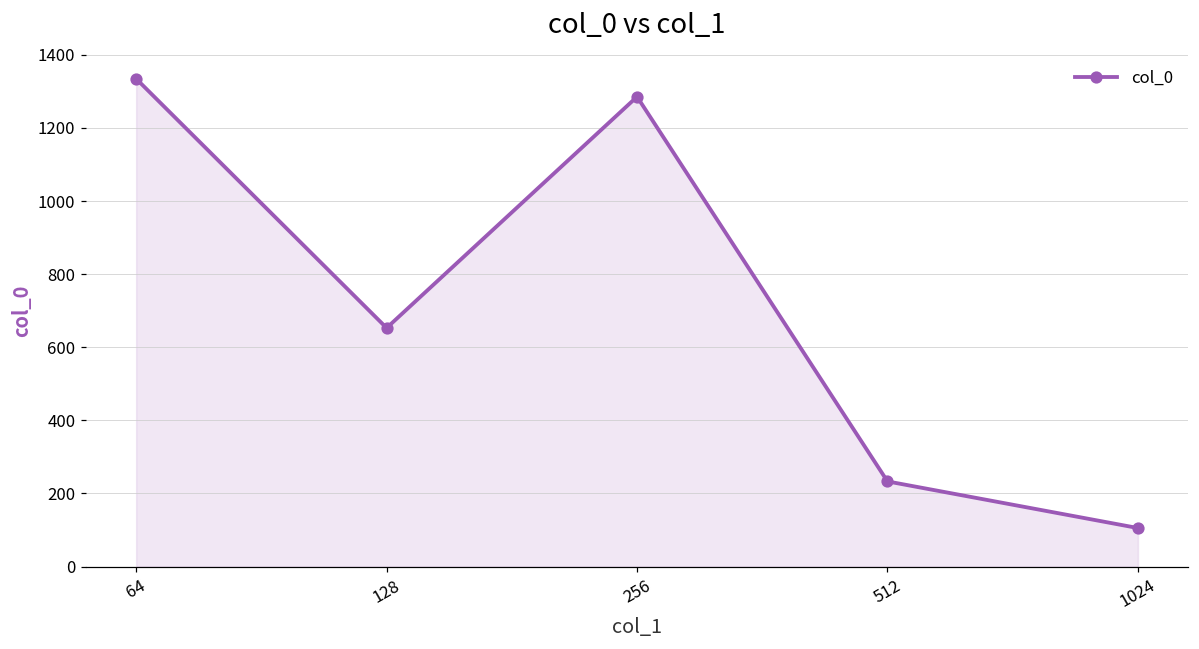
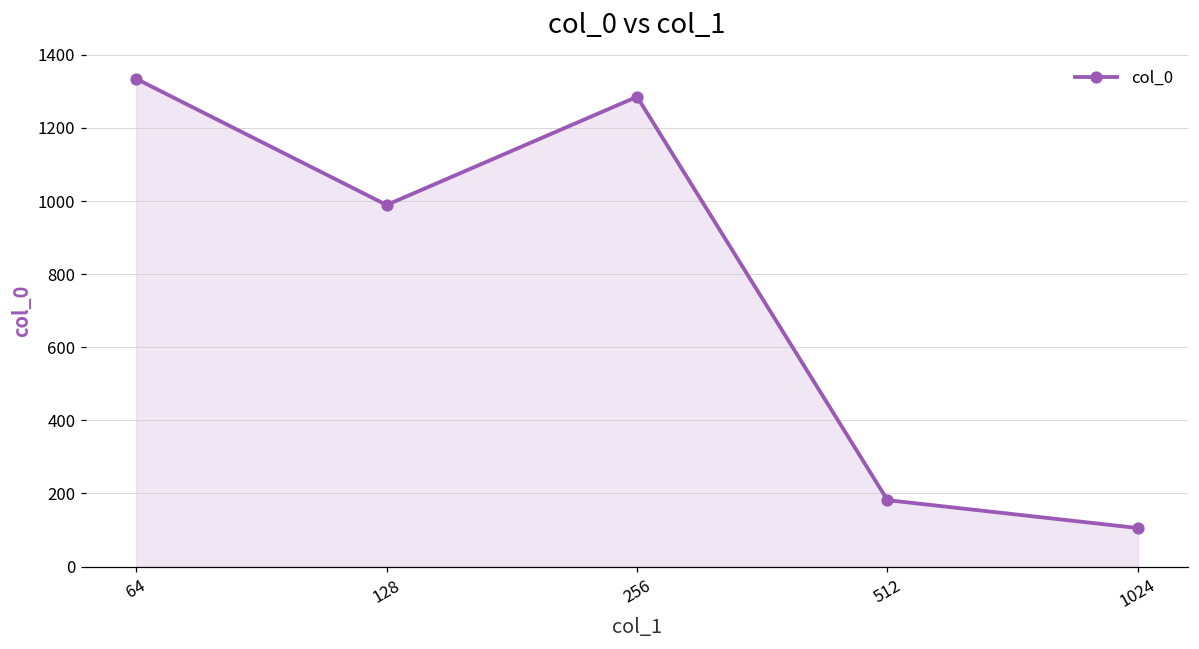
128: 650 -> 990
512: 230 -> 180
